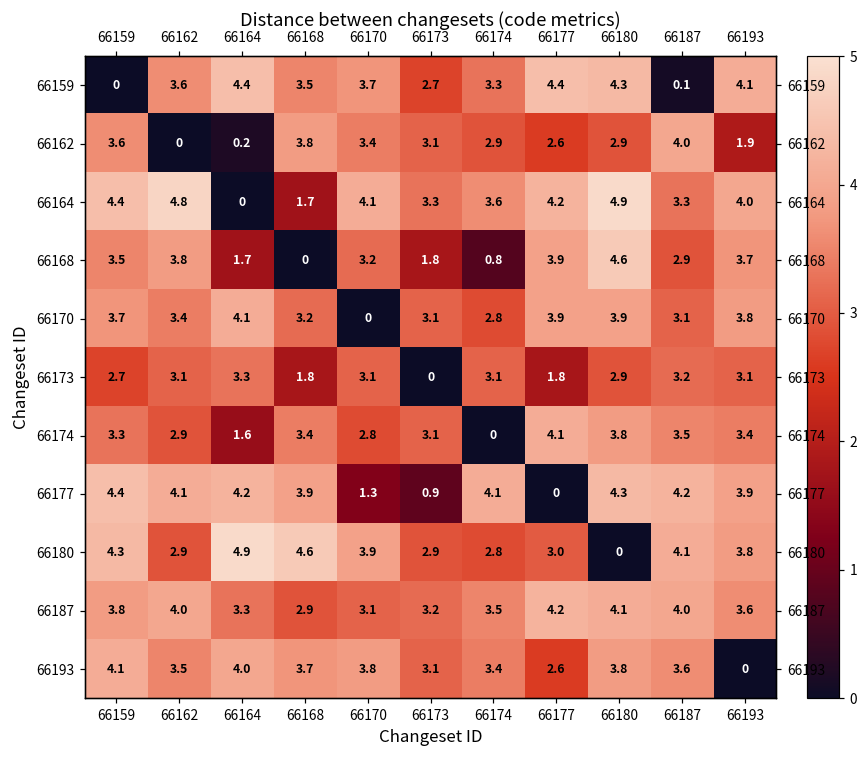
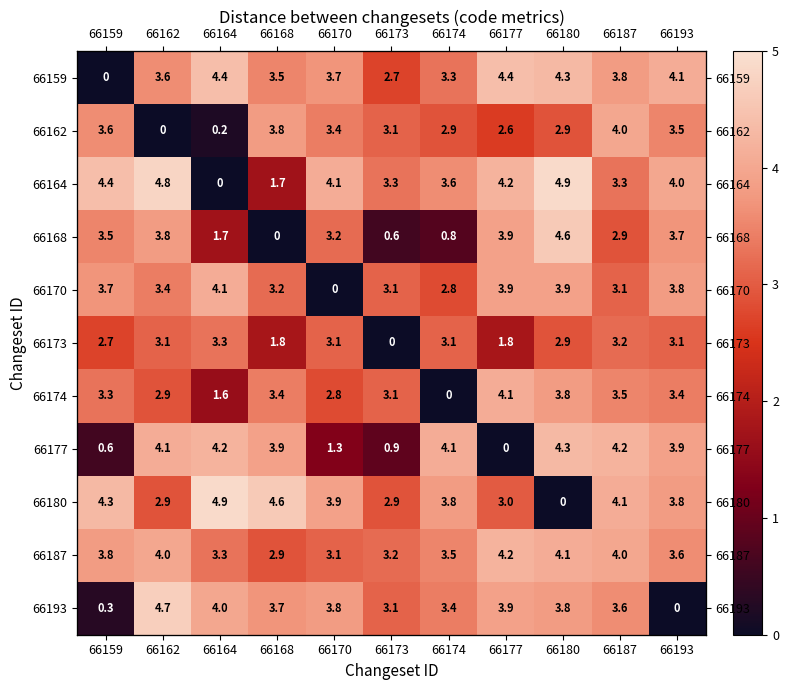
66159, 66187: 0.1 -> 3.8
66162, 66193: 1.9 -> 3.5
66168, 66173: 1.8 -> 0.6
66177, 66159: 4.4 -> 0.6
66180, 66174: 2.8 -> 3.8
66193, 66159: 4.1 -> 0.3
66193, 66162: 3.5 -> 4.7
66193, 66177: 2.6 -> 3.9
